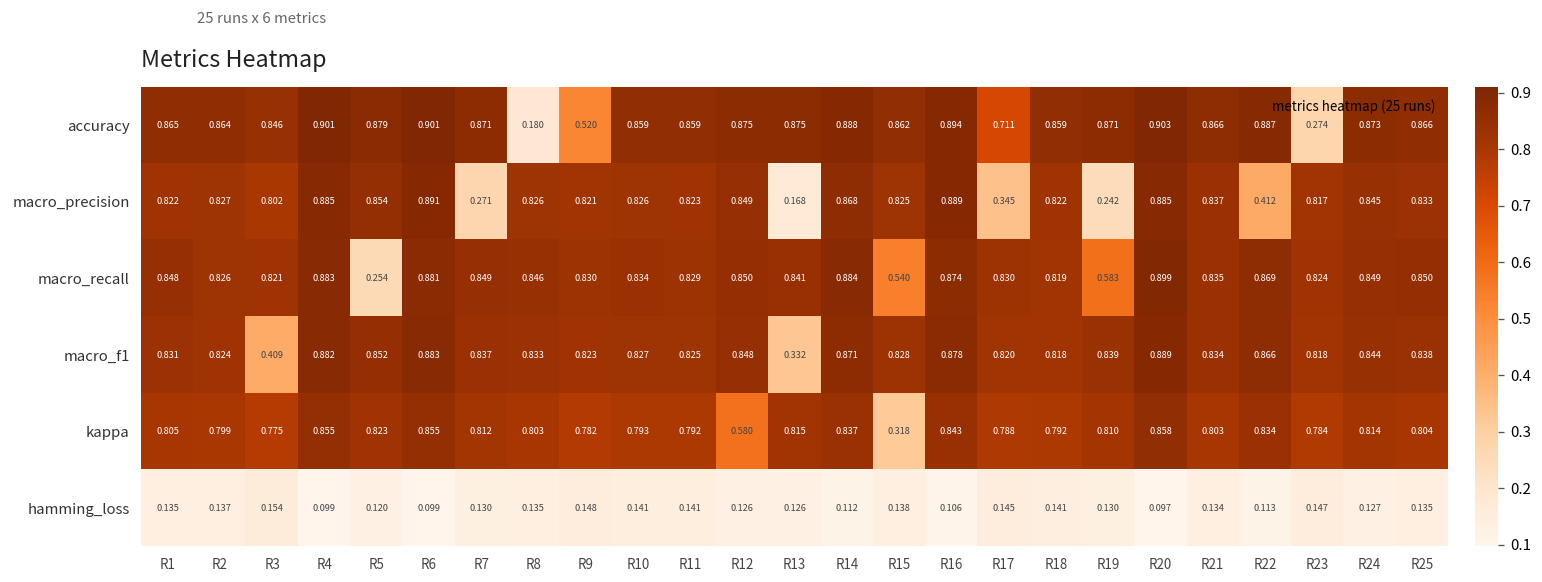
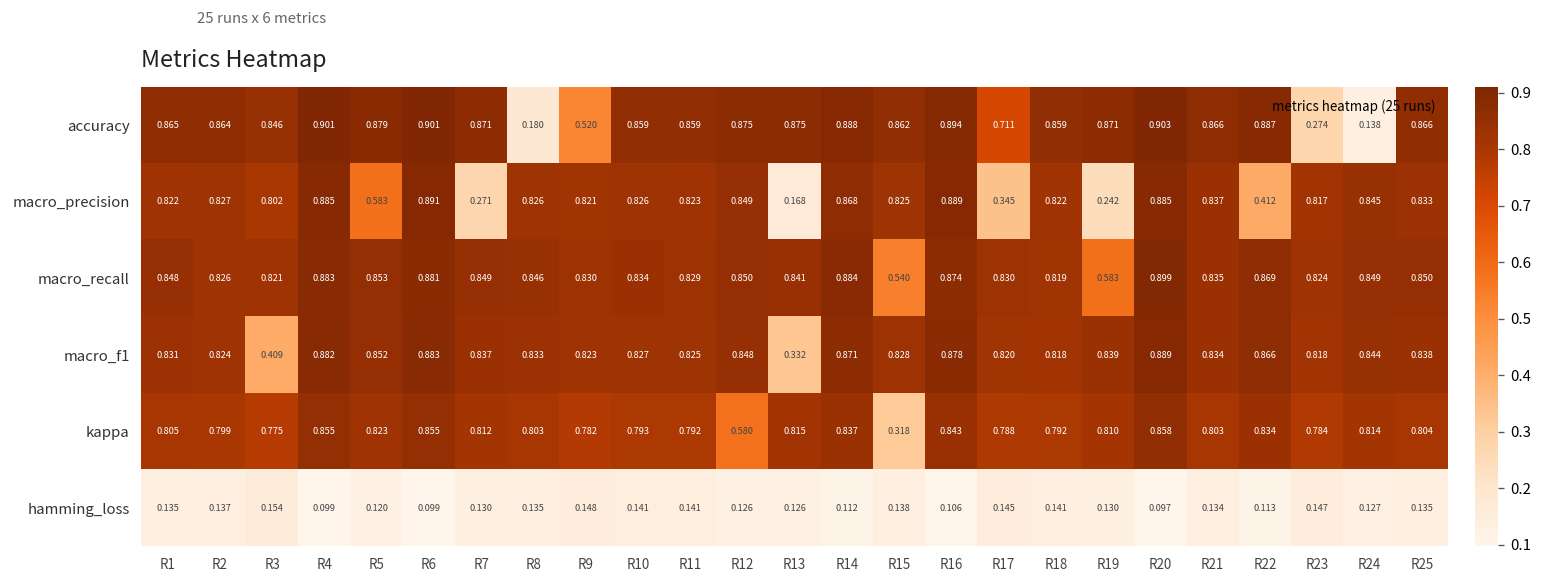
accuracy, R24: 0.873 -> 0.138
macro_precision, R5: 0.854 -> 0.583
macro_recall, R5: 0.254 -> 0.853
